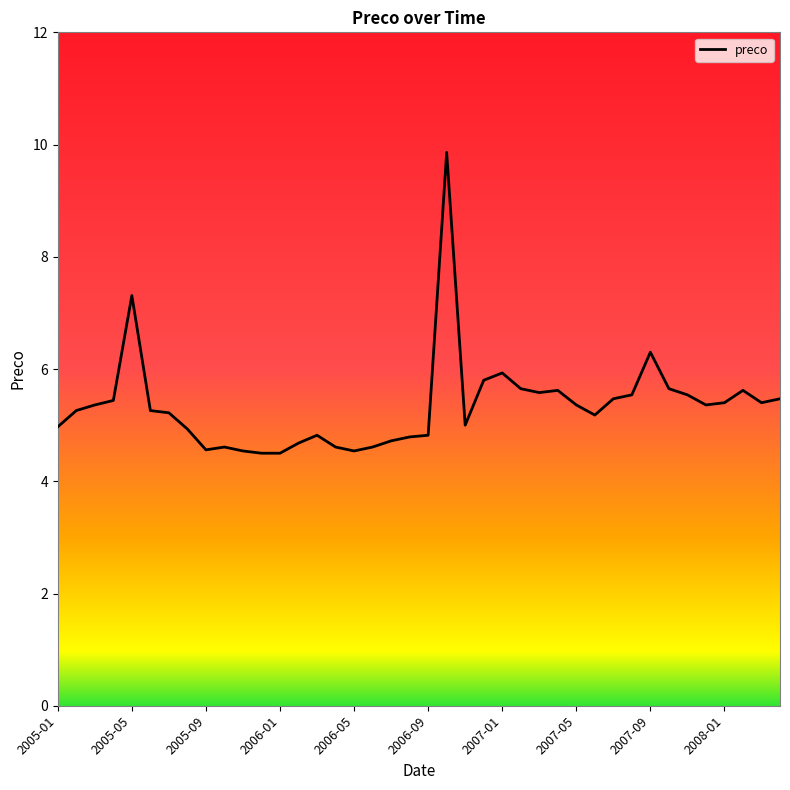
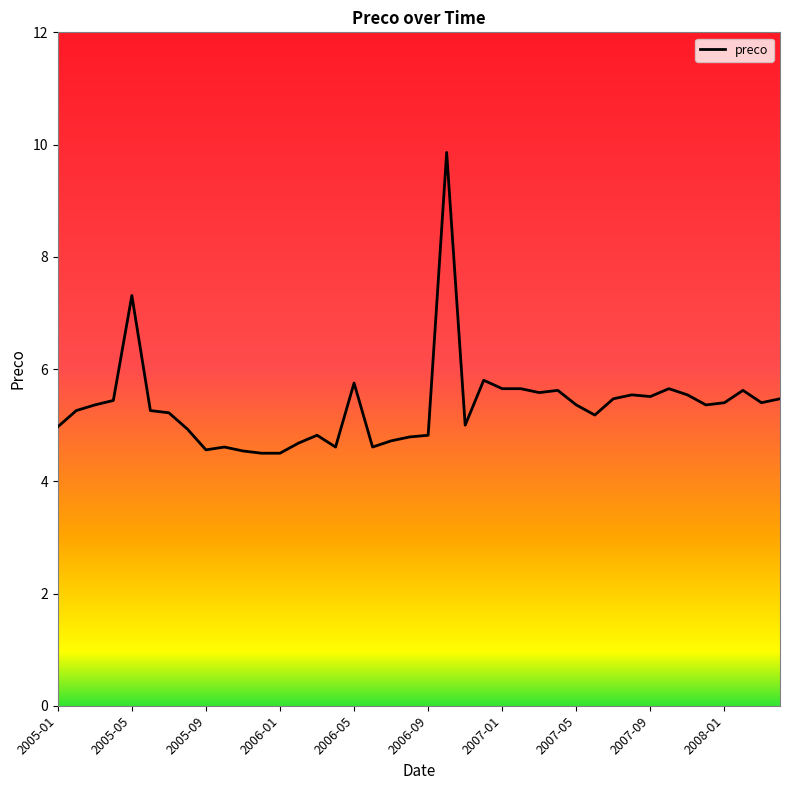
2006-05: 4.5 -> 5.8
2007-01: 5.9 -> 5.7
2007-09: 6.3 -> 5.5
